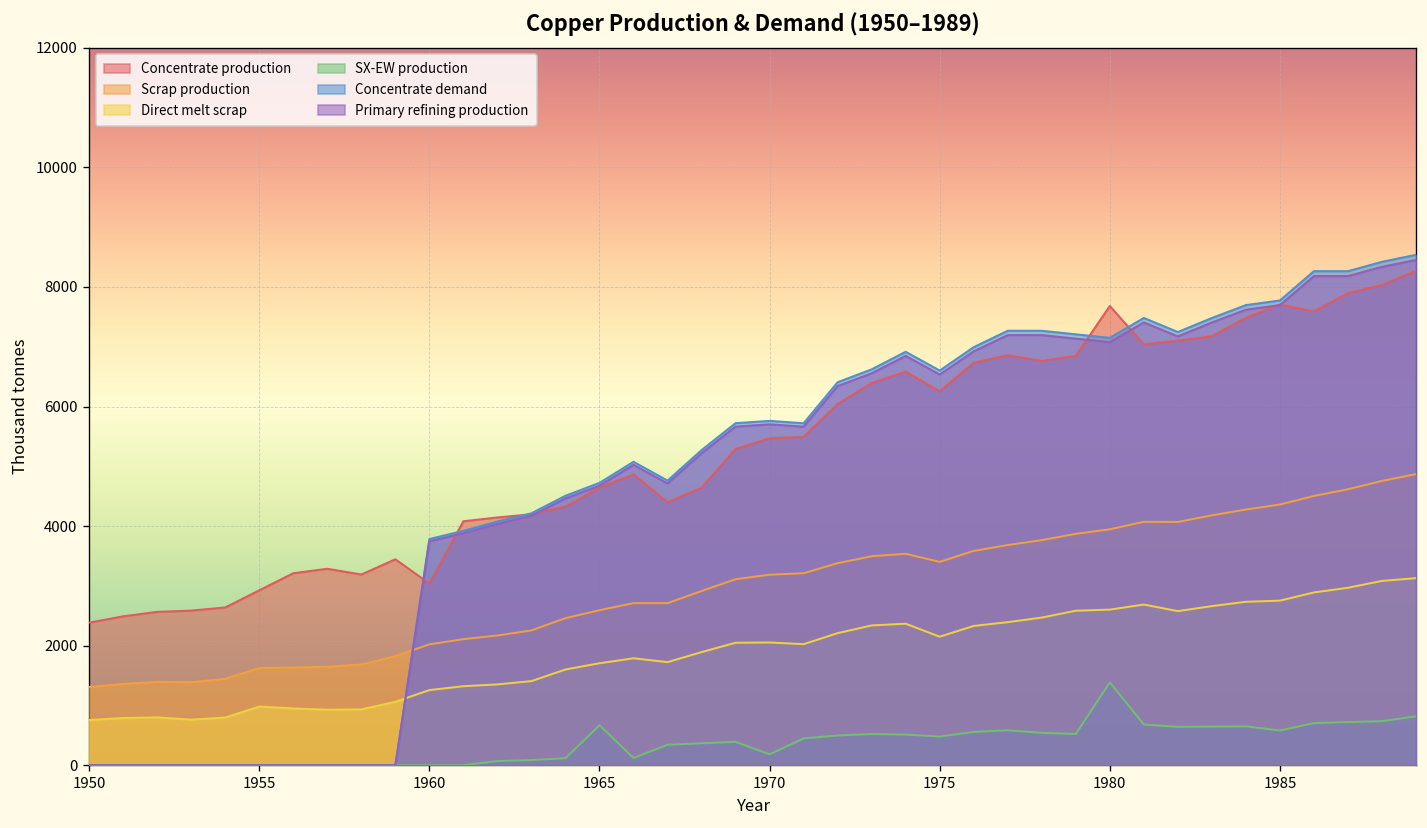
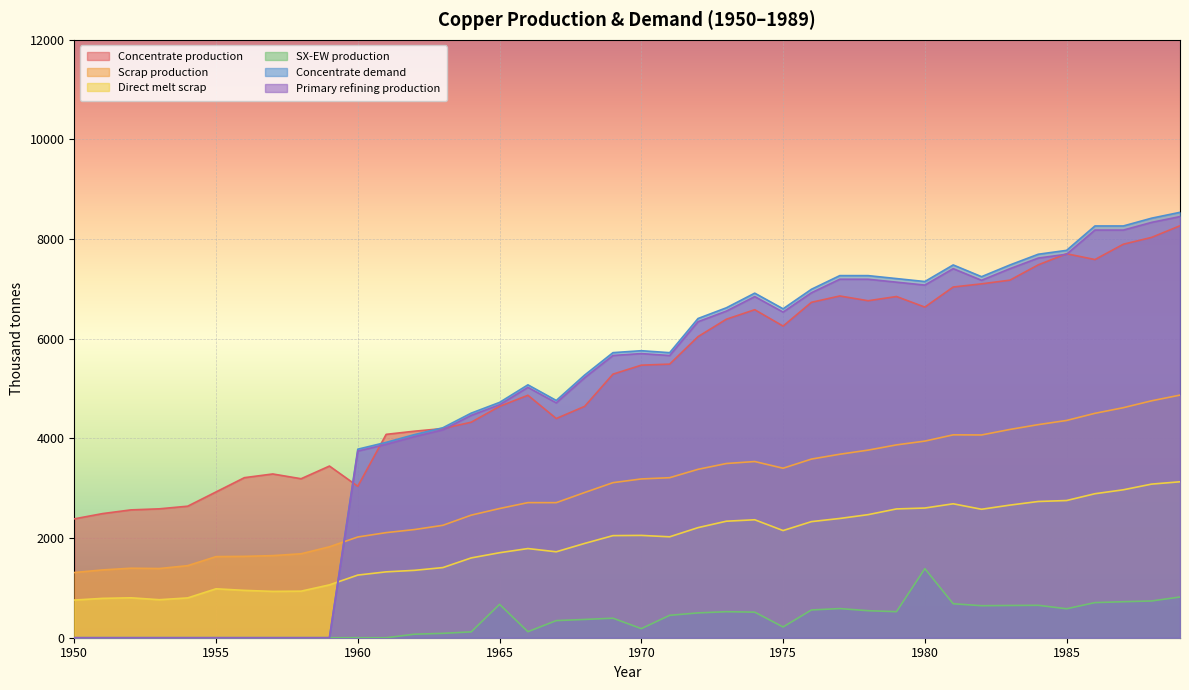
SX-EW production, 1975: 500 -> 200
Concentrate production, 1980: 7700 -> 6600
